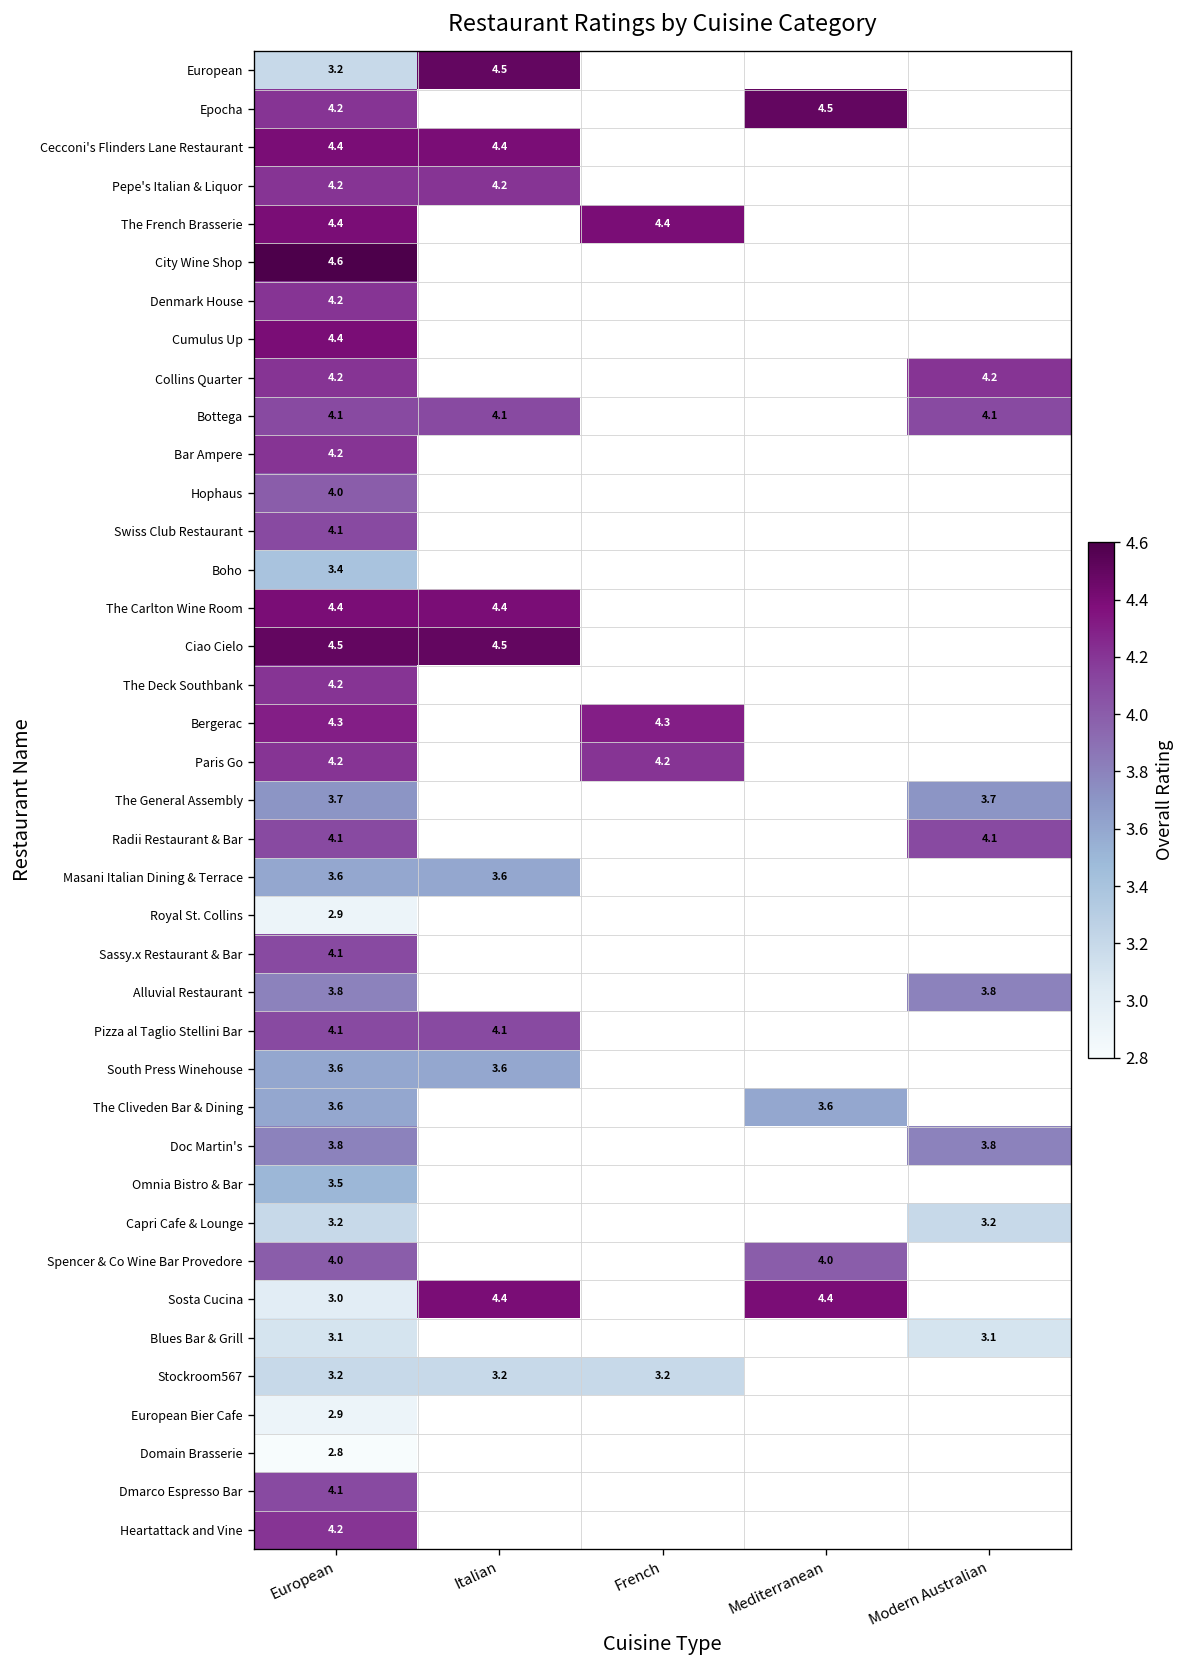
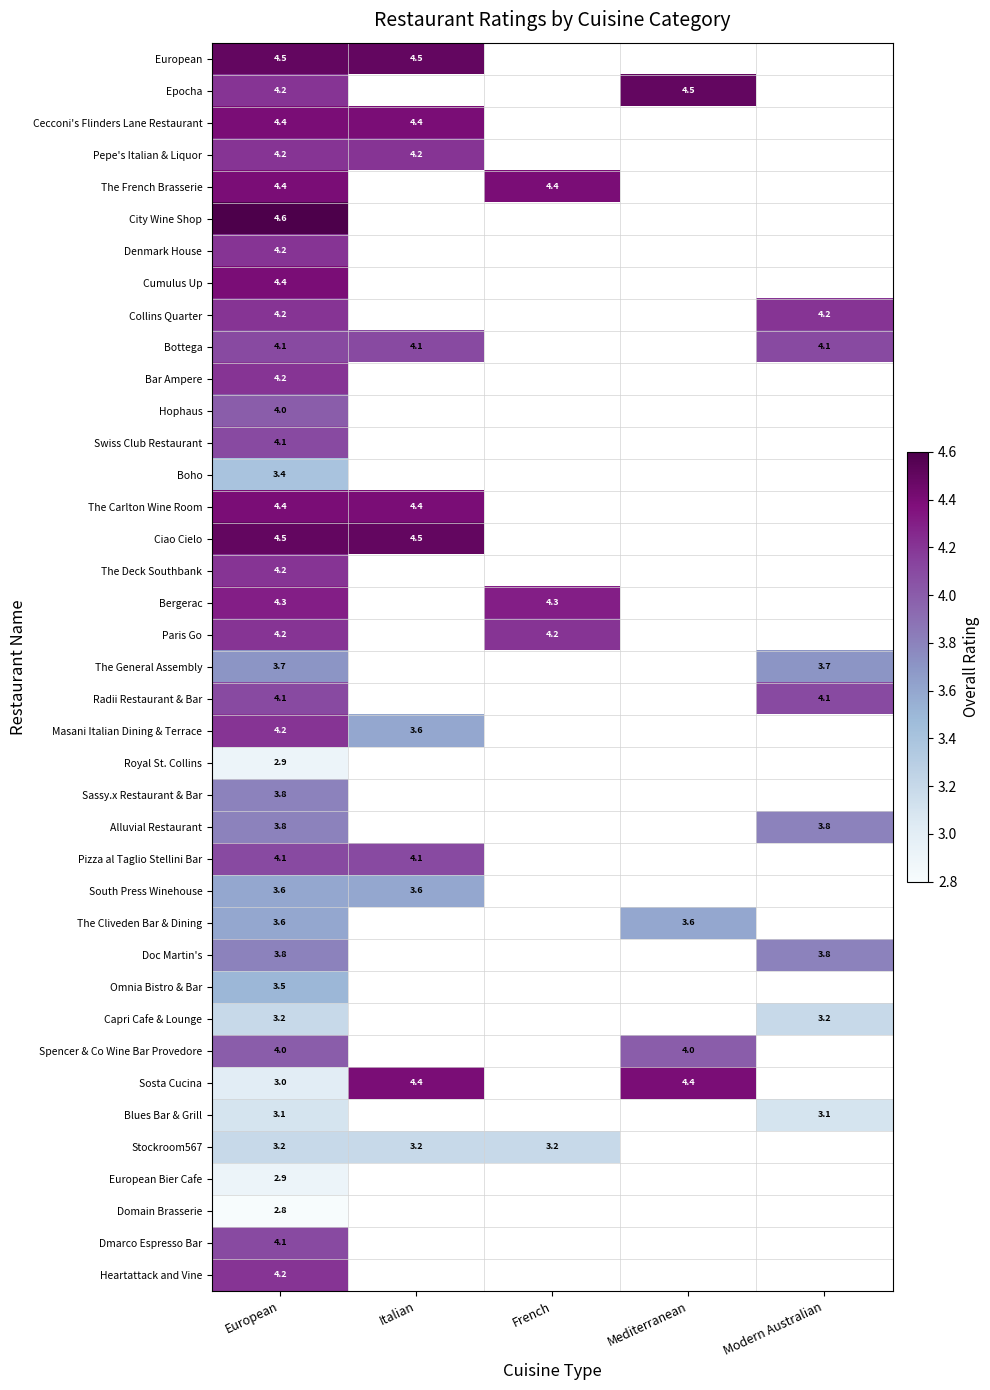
European, European: 3.2 -> 4.5
Masani Italian Dining & Terrace, European: 3.6 -> 4.2
Sassy.x Restaurant & Bar, European: 4.1 -> 3.8
